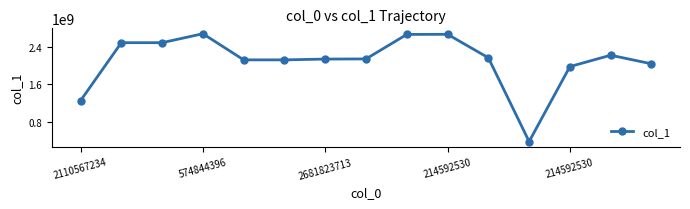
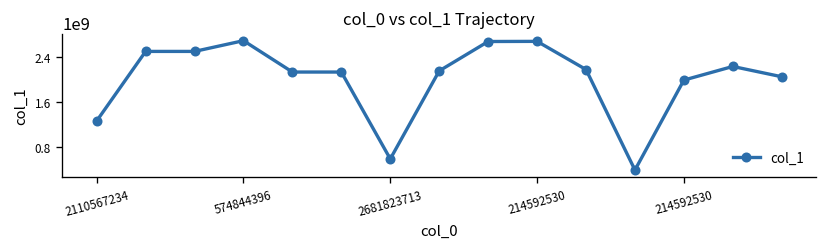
2681823713: 2100000000 -> 600000000
